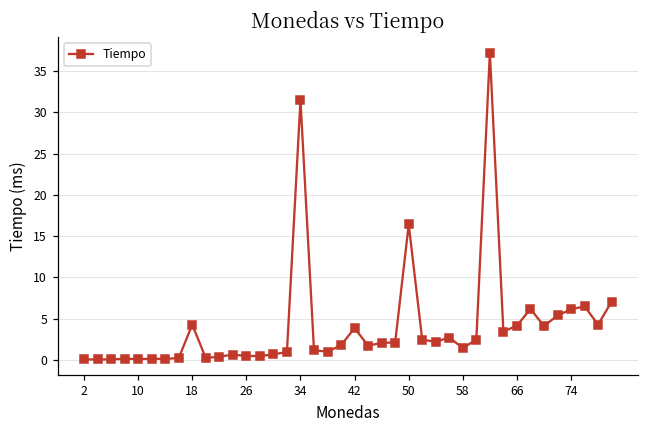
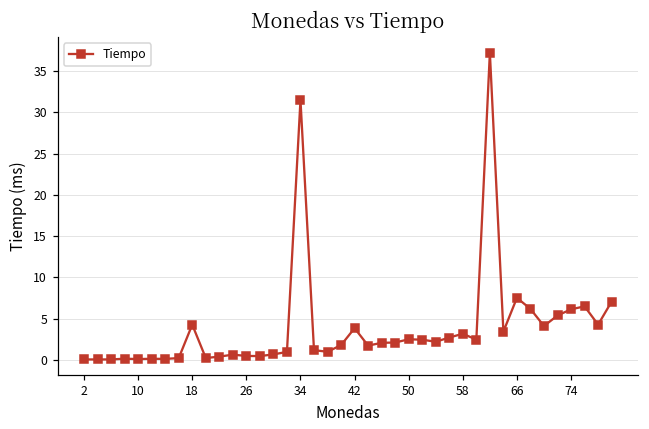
50: 16 -> 2
58: 1 -> 3
66: 4 -> 8
